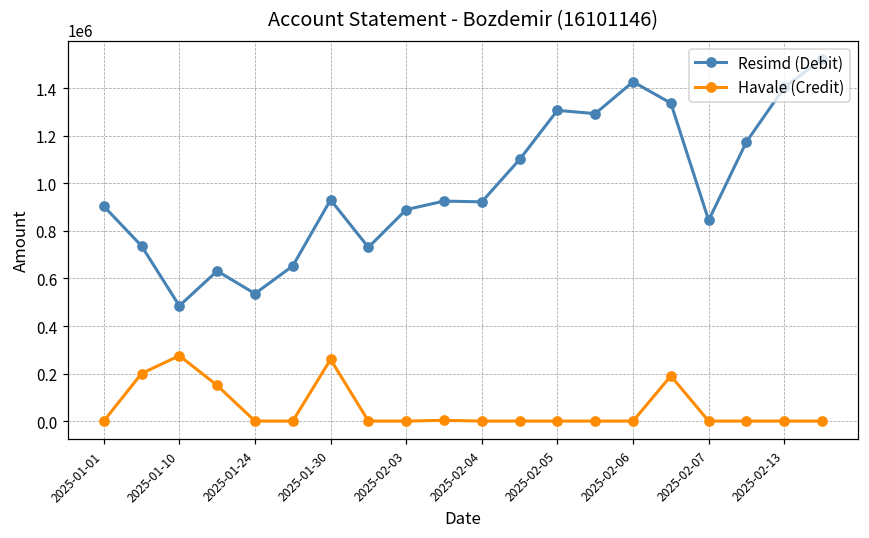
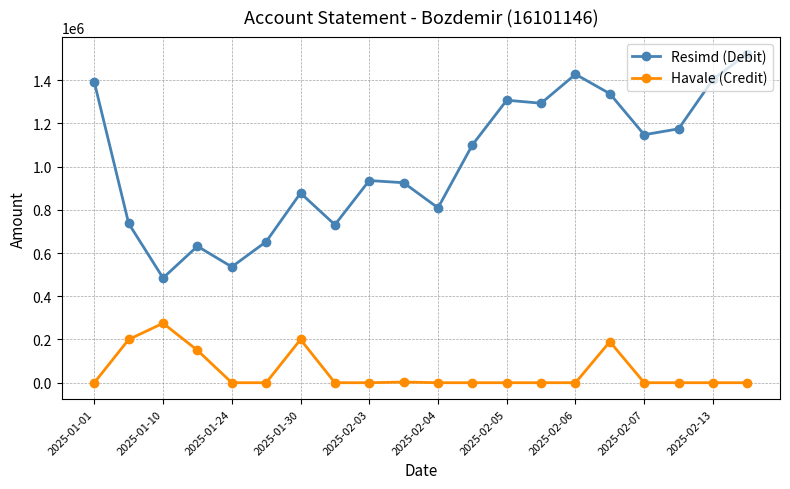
Resimd (Debit), 2025-01-01: 900000 -> 1390000
Resimd (Debit), 2025-01-30: 930000 -> 880000
Havale (Credit), 2025-01-30: 260000 -> 200000
Resimd (Debit), 2025-02-03: 890000 -> 940000
Resimd (Debit), 2025-02-04: 920000 -> 810000
Resimd (Debit), 2025-02-07: 840000 -> 1150000
